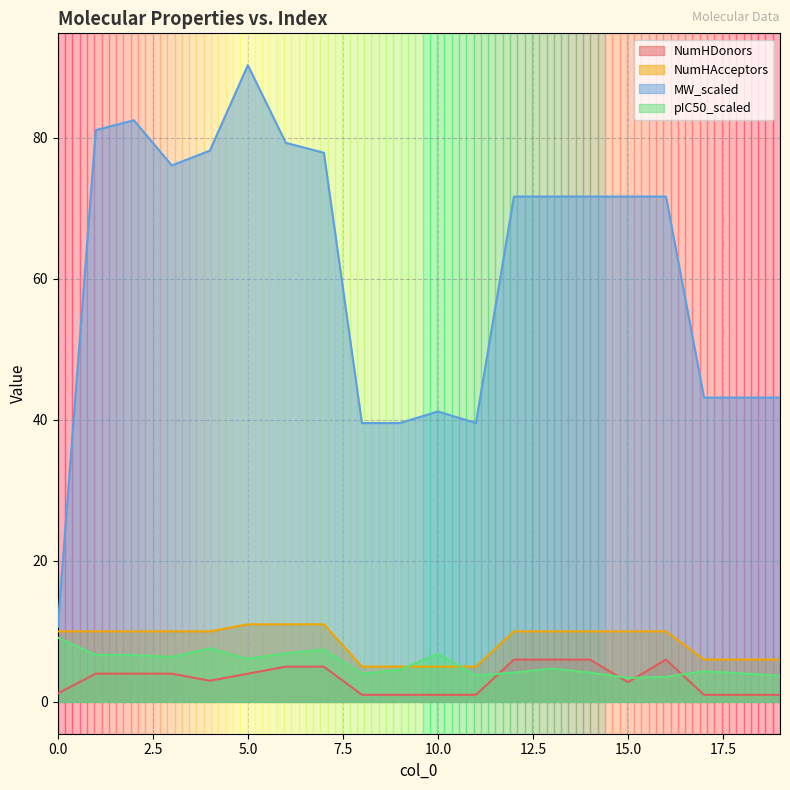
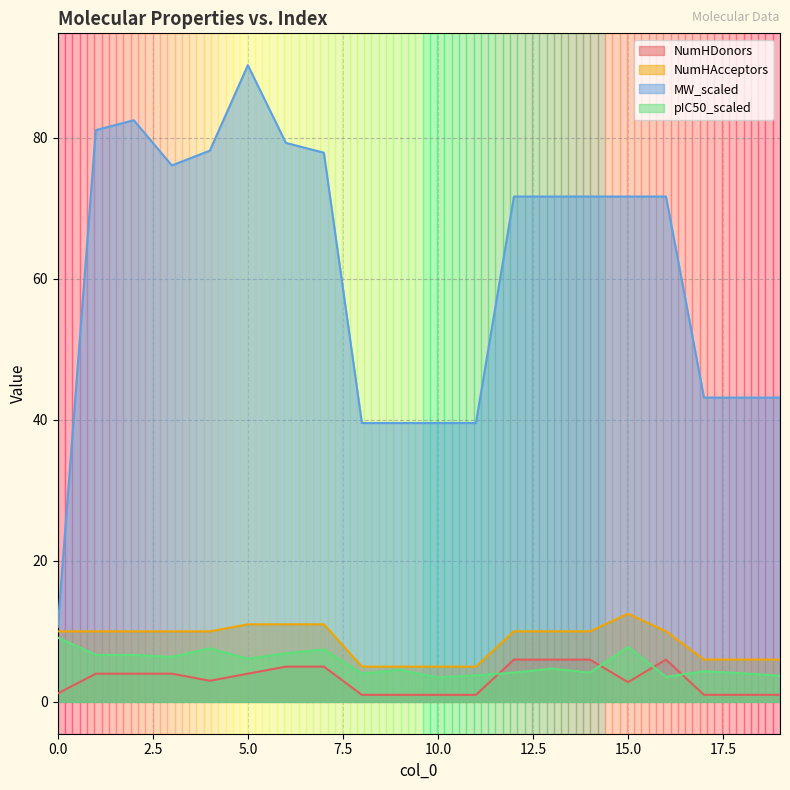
MW_scaled, 10.0: 41 -> 40
pIC50_scaled, 10.0: 7 -> 3
NumHAcceptors, 15.0: 10 -> 13
pIC50_scaled, 15.0: 3 -> 8
